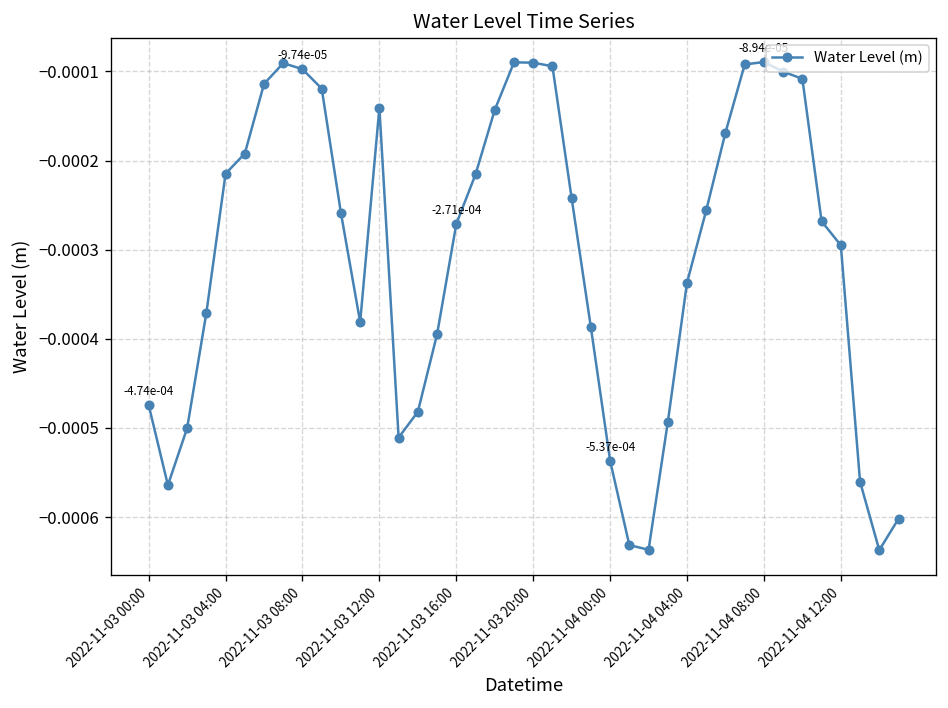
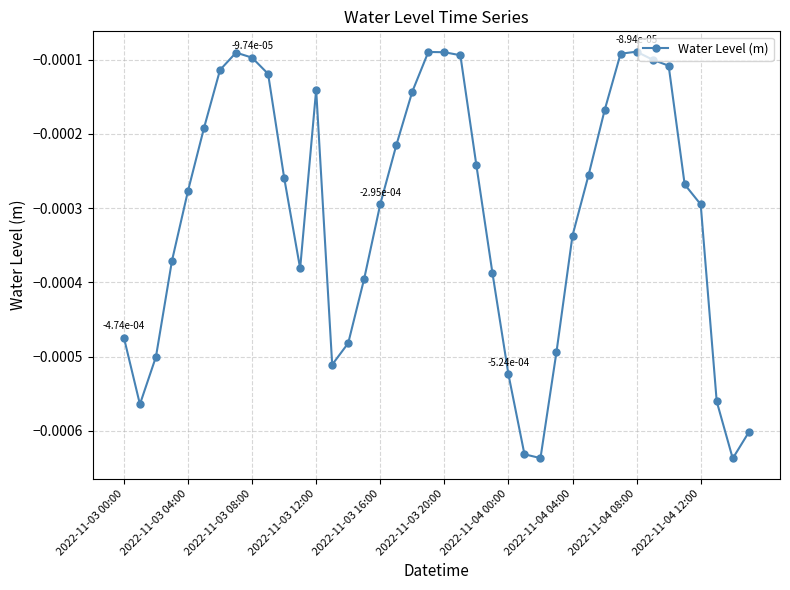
2022-11-03 04:00: -2.71e-04 -> -2.95e-04
2022-11-03 16:00: -5.37e-04 -> -5.24e-04
2022-11-04 00:00: -0.00054 -> -0.00052
